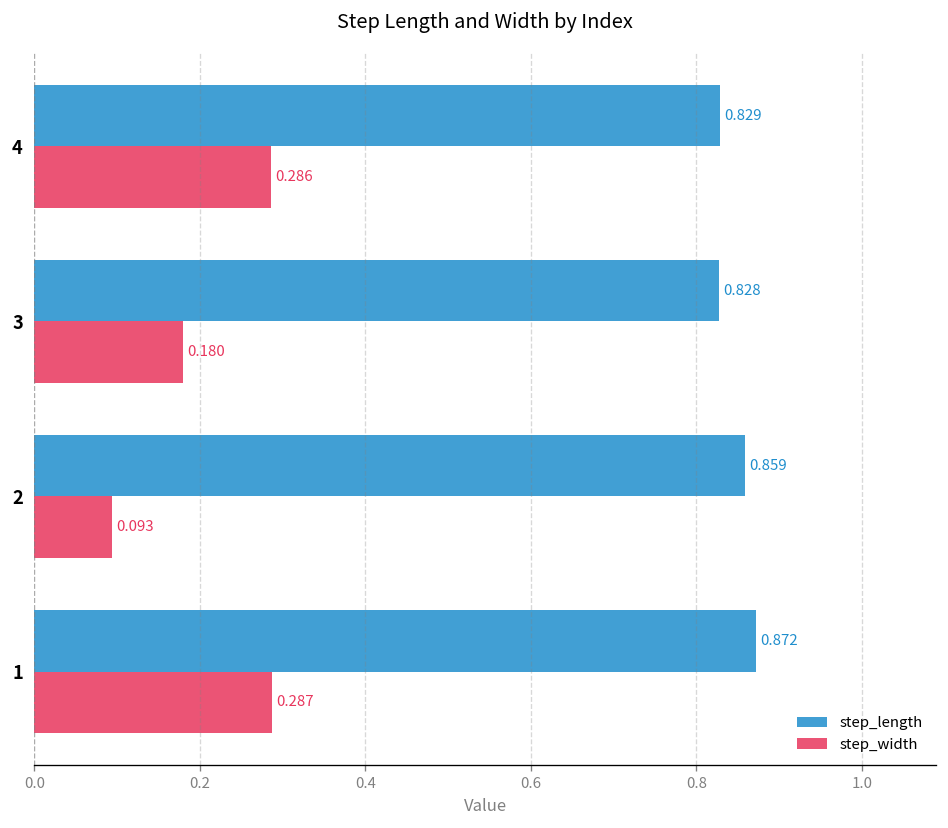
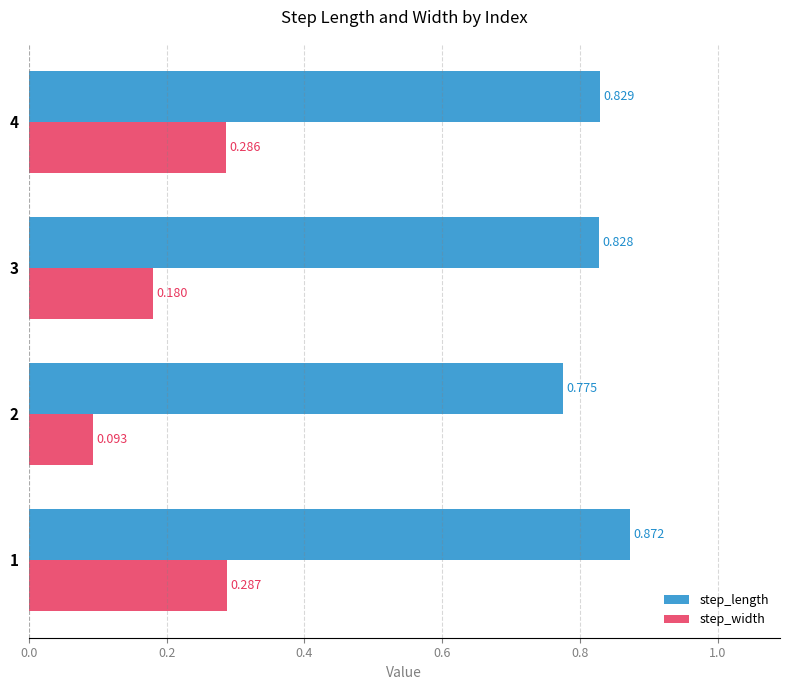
step_length, 2: 0.859 -> 0.775
